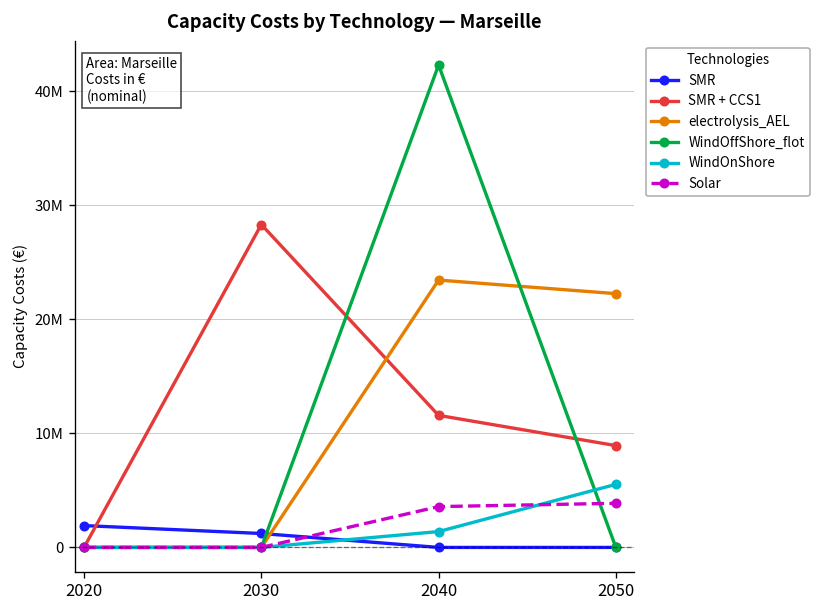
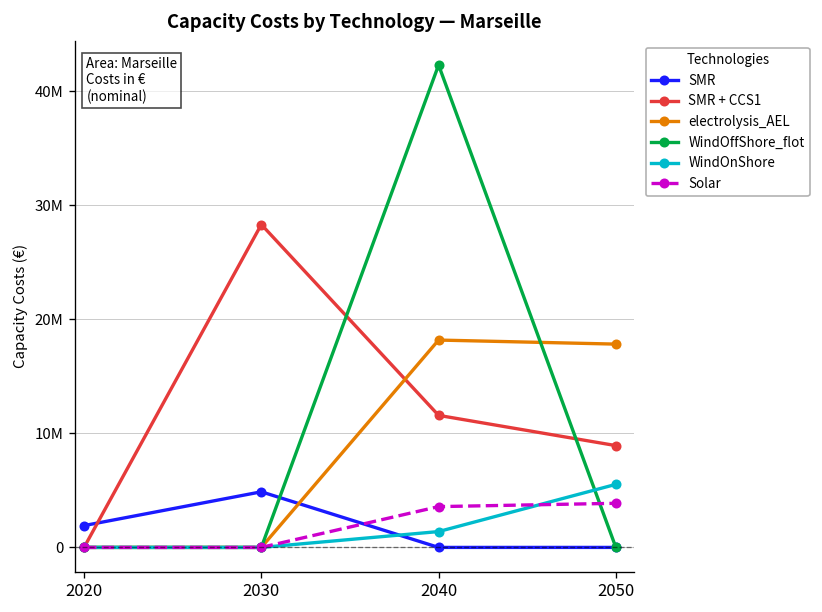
SMR, 2030: 1000000 -> 5000000
electrolysis_AEL, 2040: 23000000 -> 18000000
electrolysis_AEL, 2050: 22000000 -> 18000000
